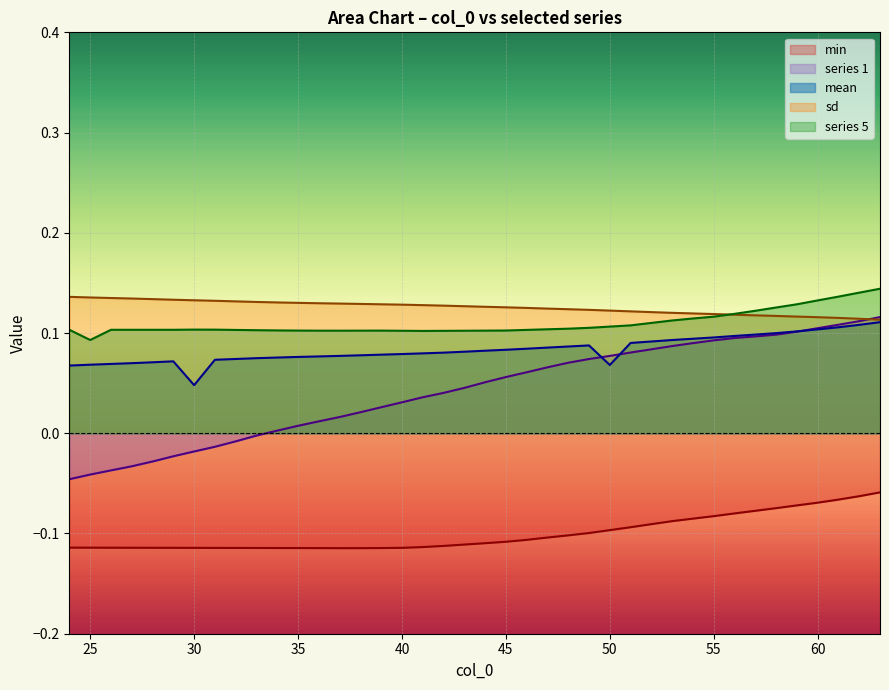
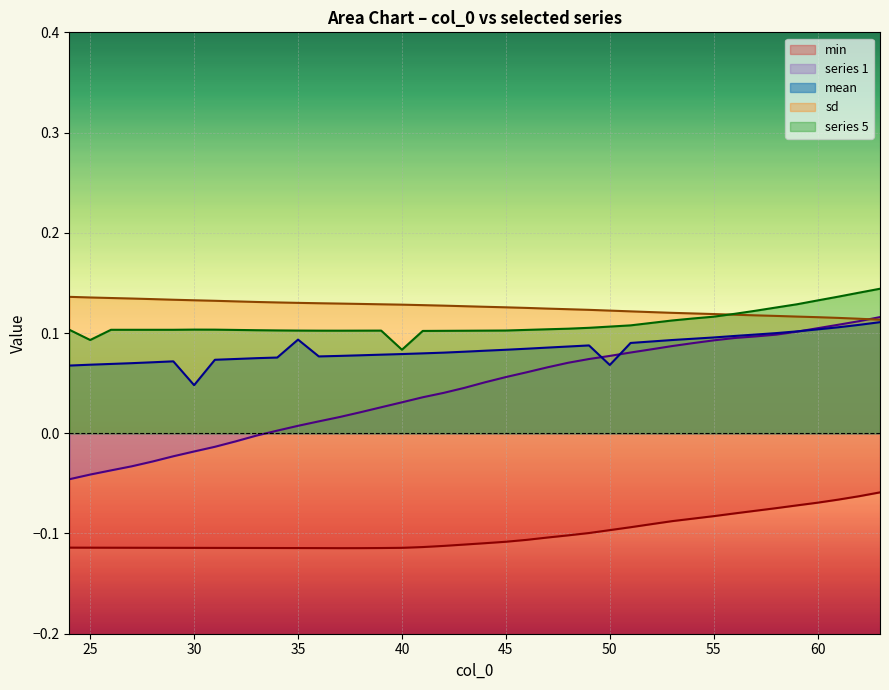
mean, 35: 0.076 -> 0.093
series 5, 40: 0.102 -> 0.083
